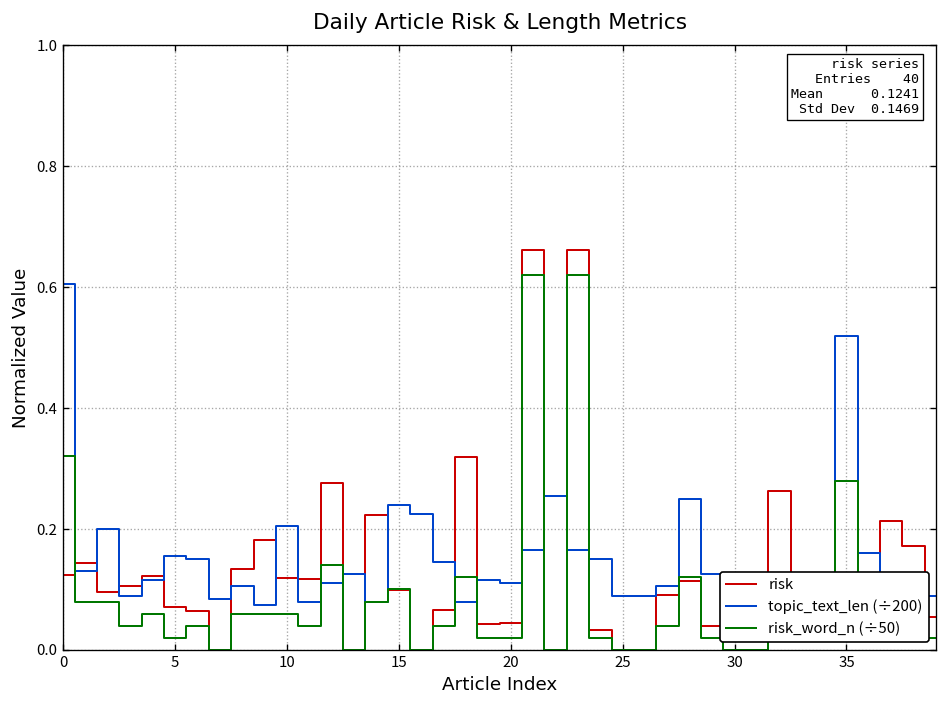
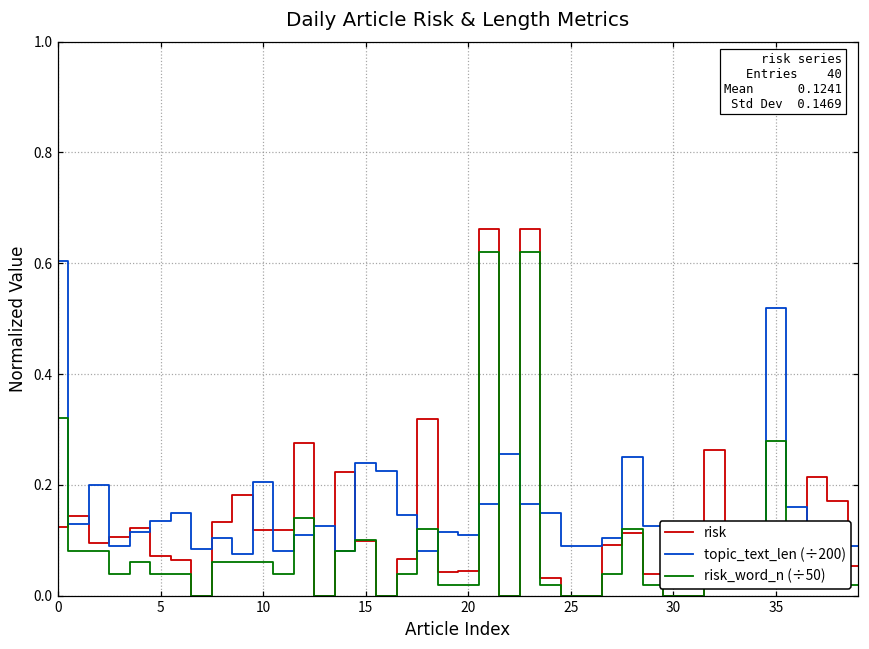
topic_text_len (÷200), 5: 0.16 -> 0.14
risk_word_n (÷50), 5: 0.02 -> 0.04
